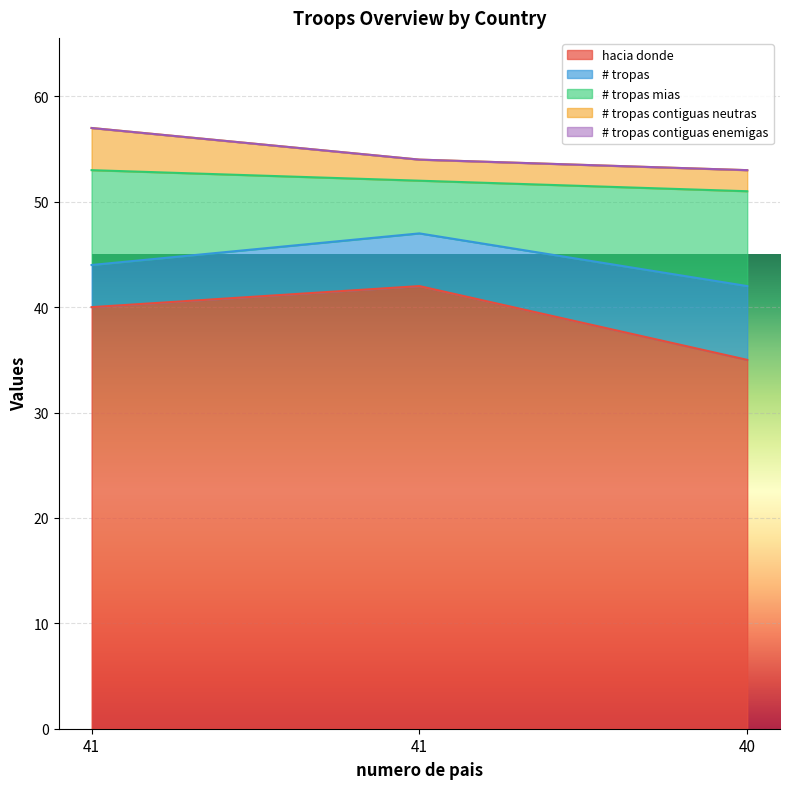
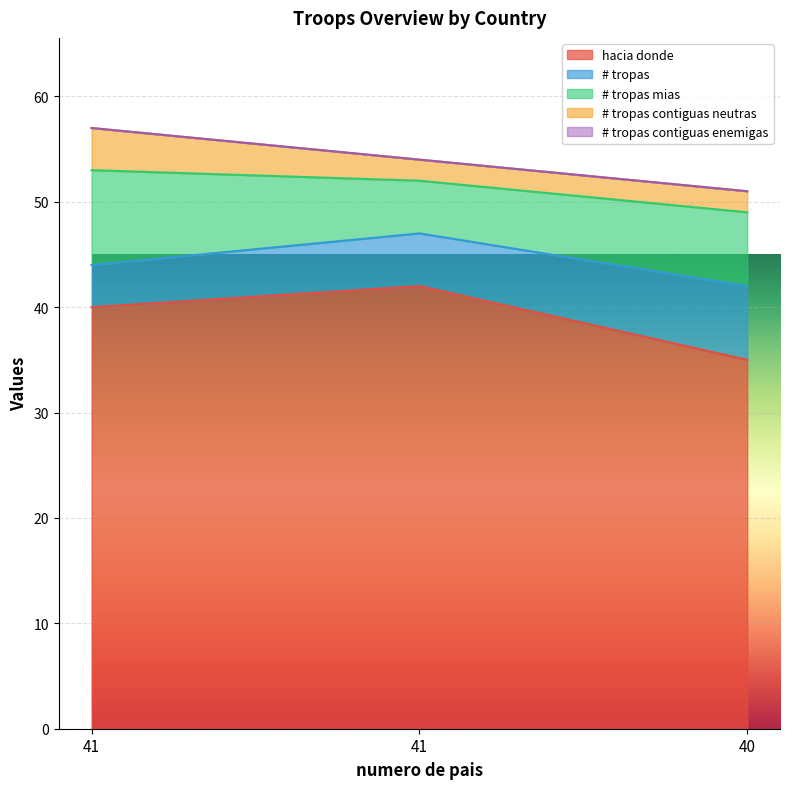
# tropas mias, 40: 9 -> 7
